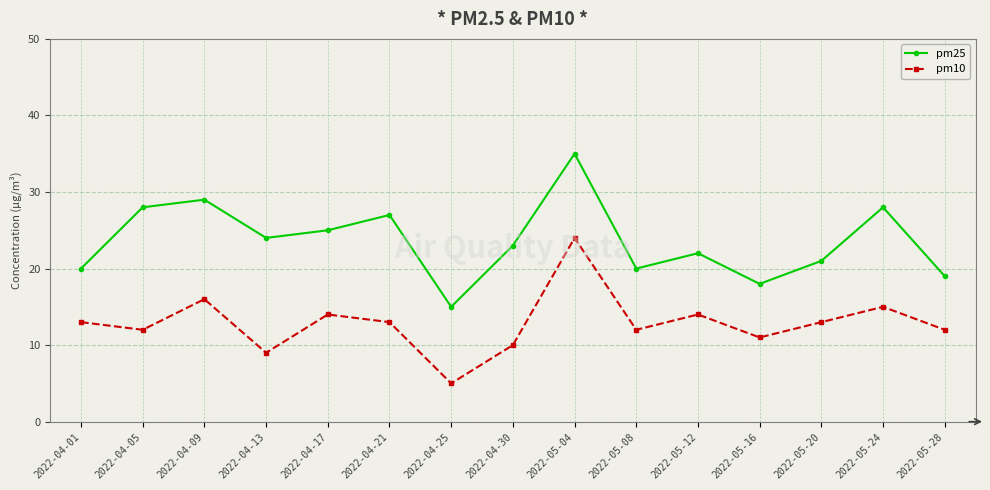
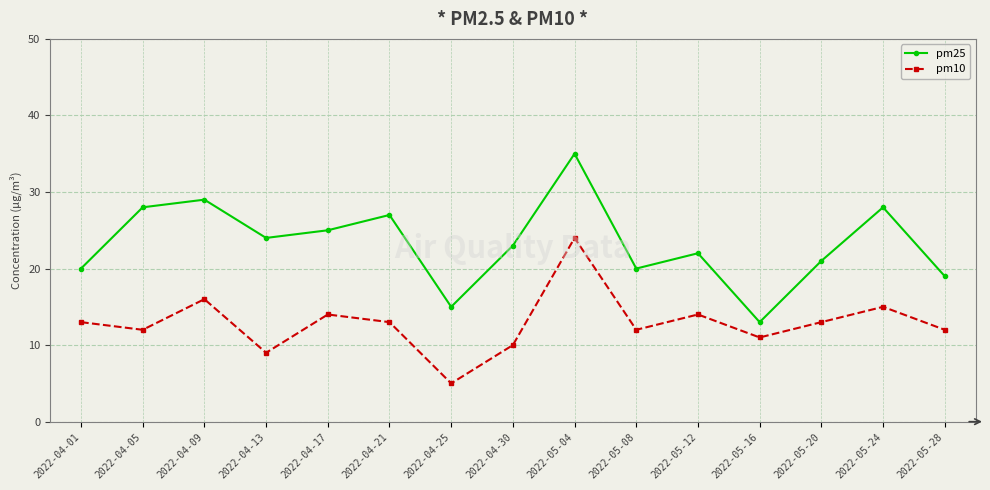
pm25, 2022-05-16: 18 -> 13
